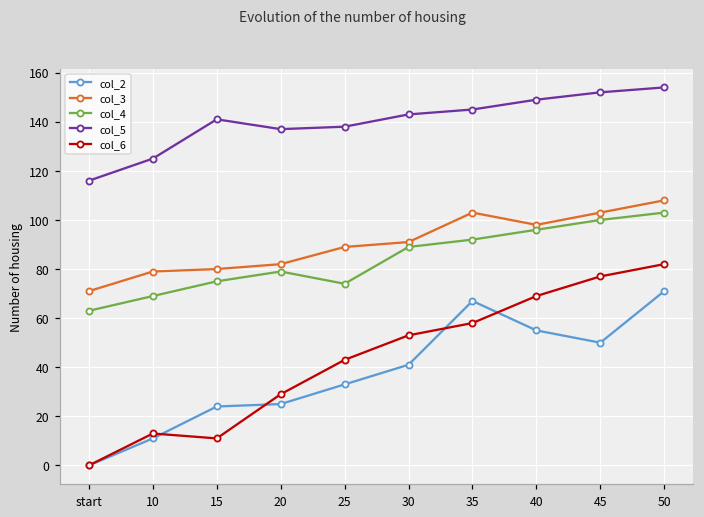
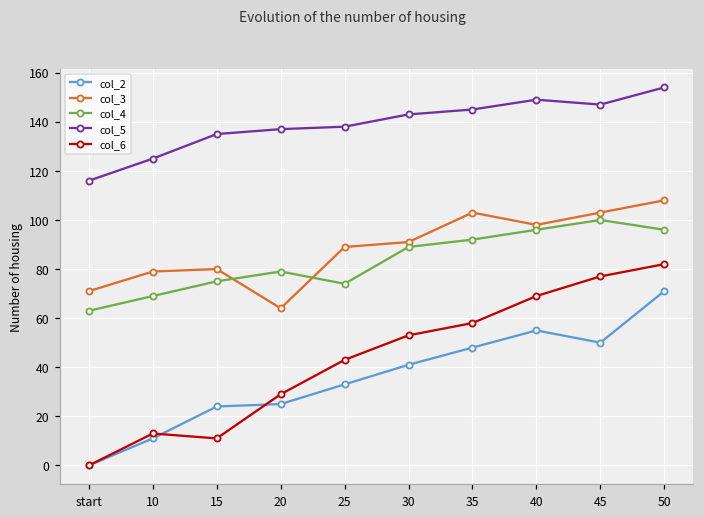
col_5, 15: 141 -> 135
col_3, 20: 82 -> 64
col_2, 35: 67 -> 48
col_5, 45: 152 -> 147
col_4, 50: 103 -> 96
